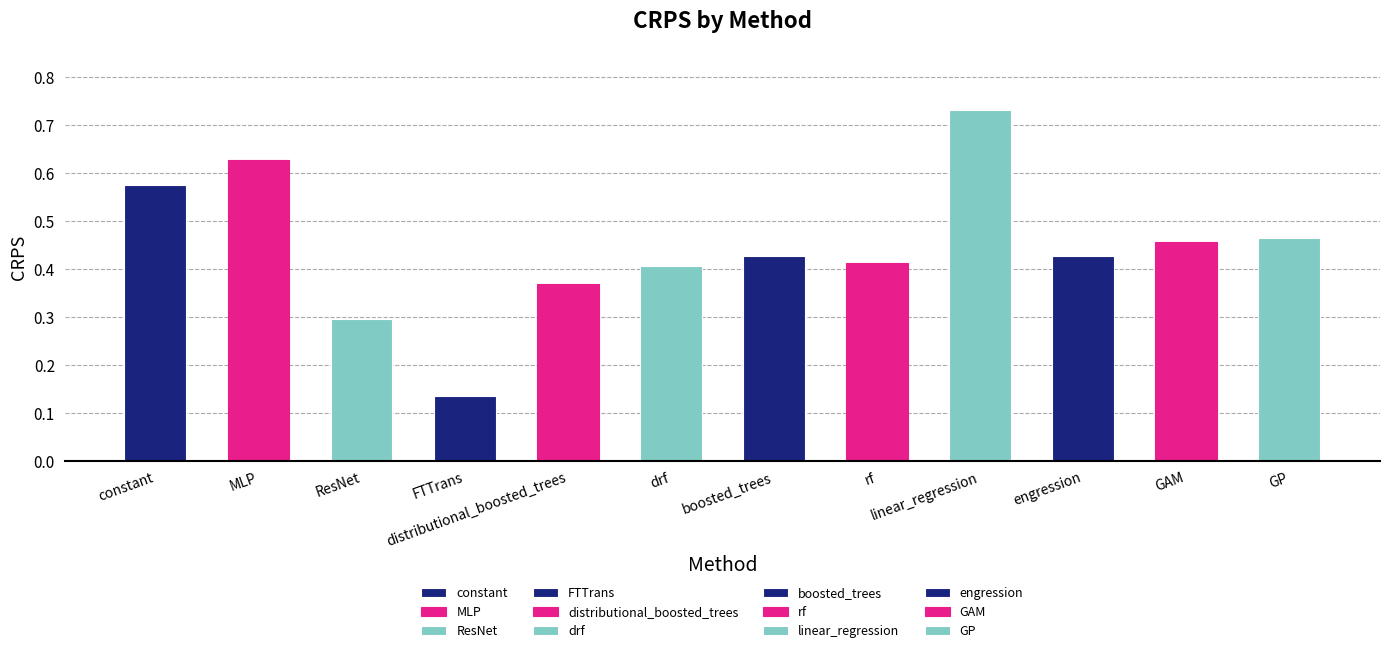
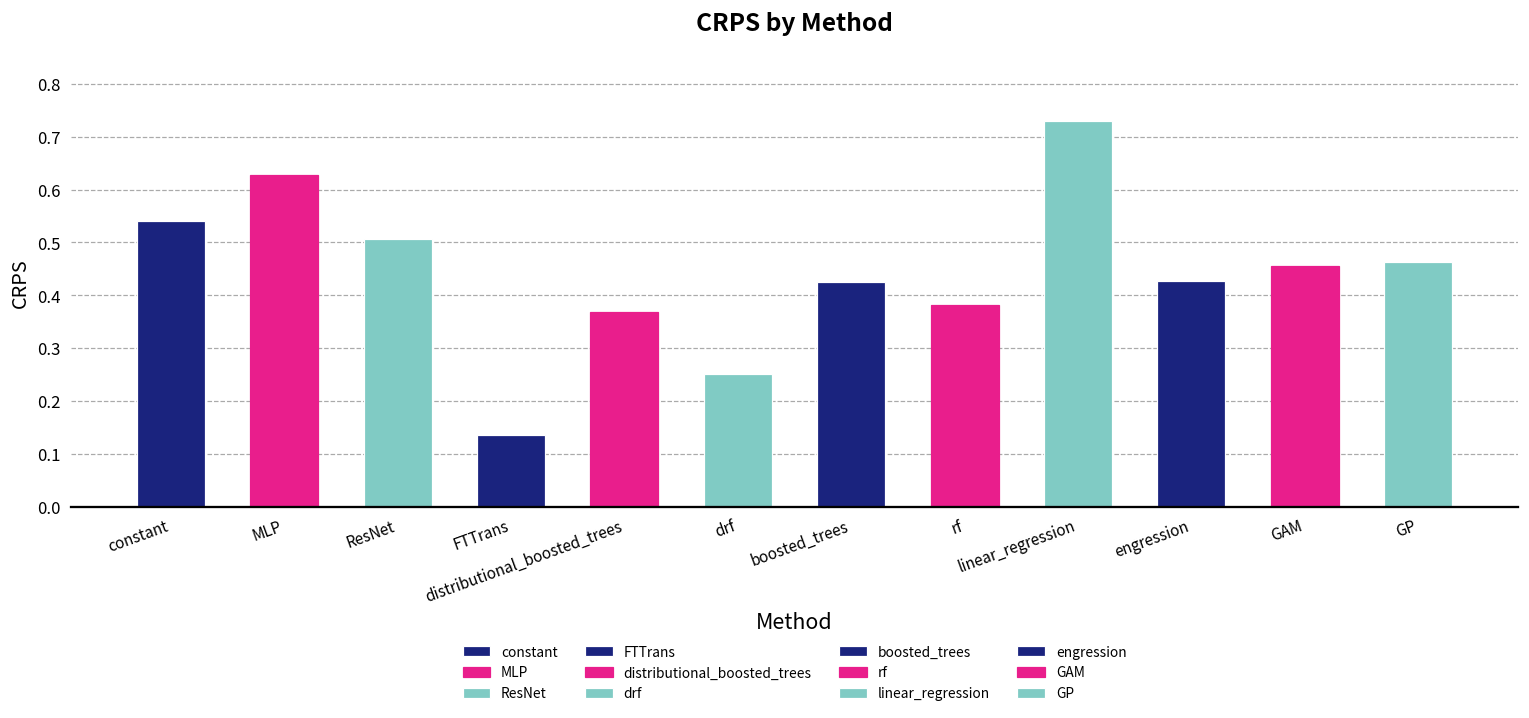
constant: 0.58 -> 0.54
ResNet: 0.30 -> 0.51
drf: 0.41 -> 0.25
rf: 0.41 -> 0.38
